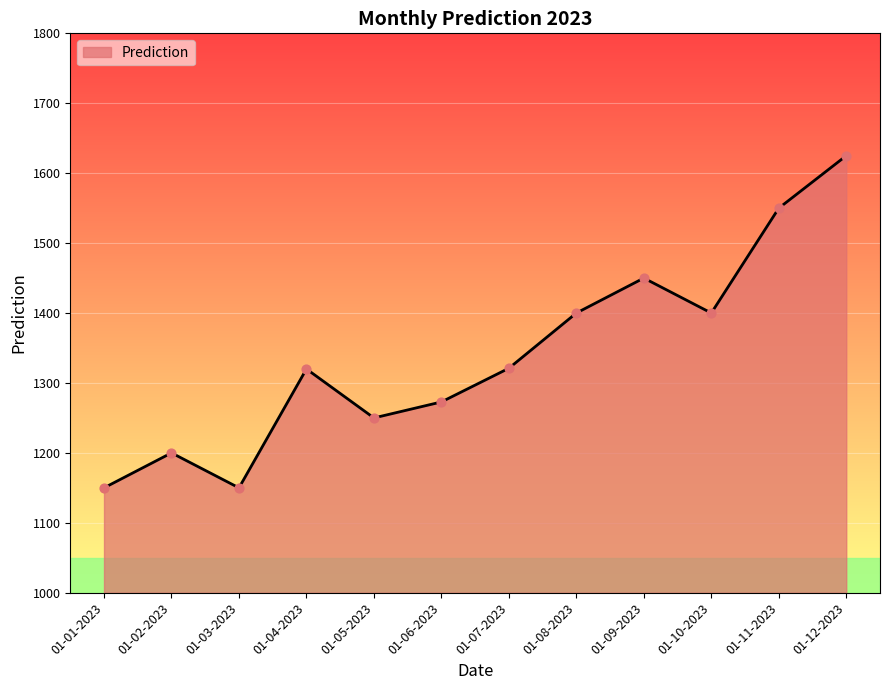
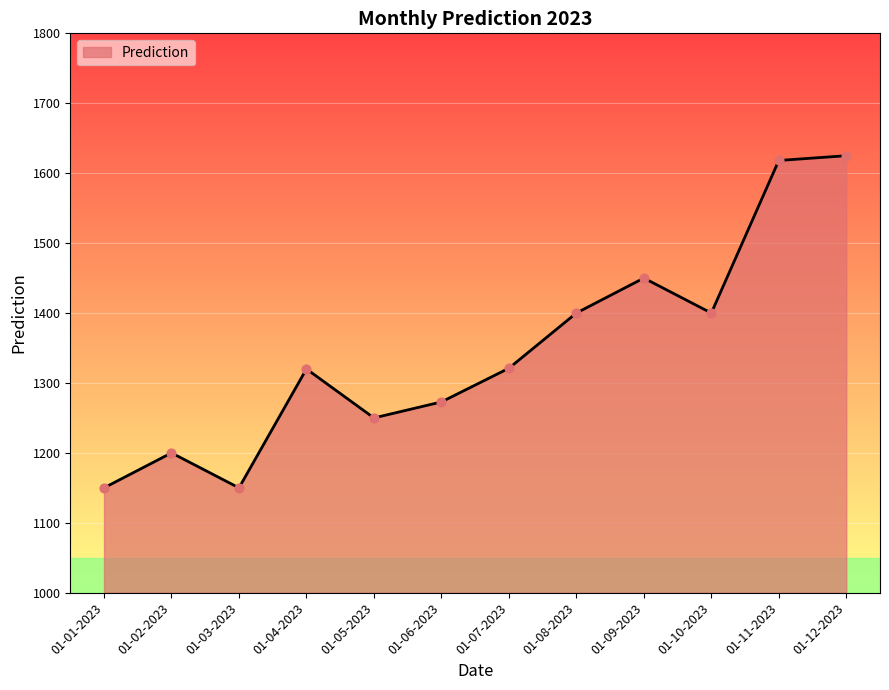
01-11-2023: 1550 -> 1620
